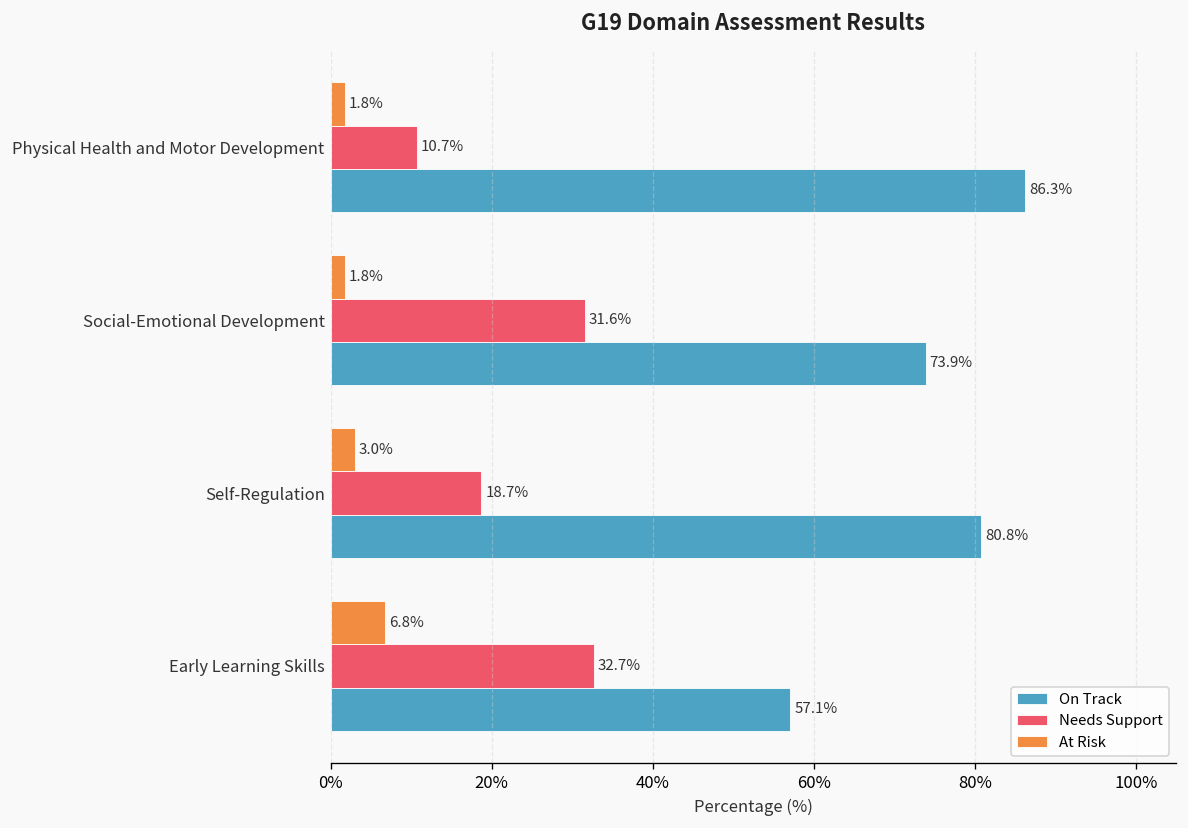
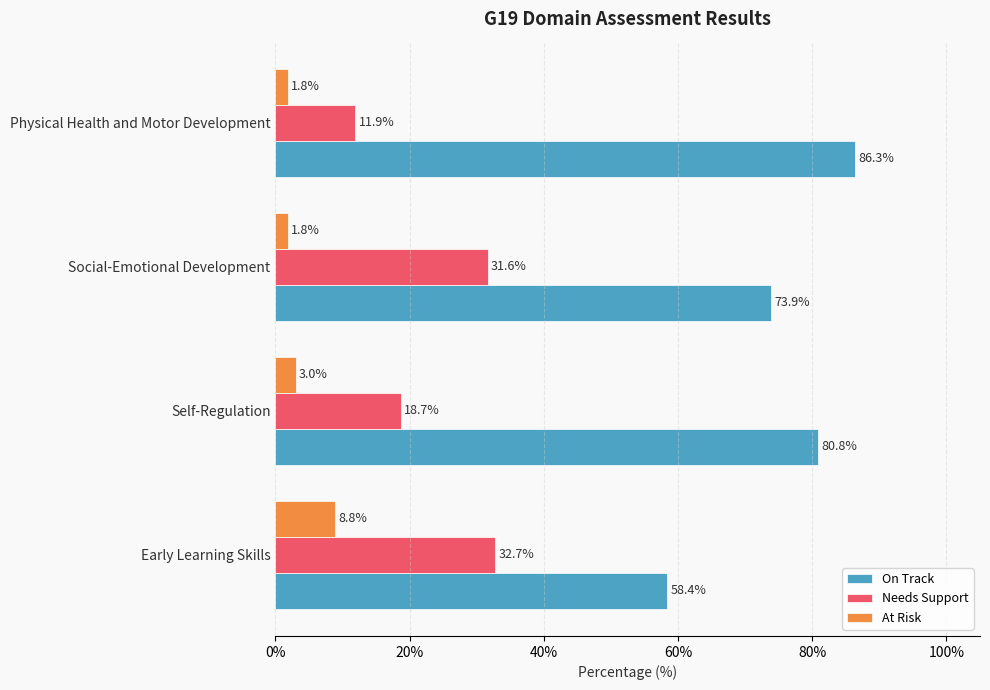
Needs Support, Physical Health and Motor Development: 10.7% -> 11.9%
At Risk, Early Learning Skills: 6.8% -> 8.8%
On Track, Early Learning Skills: 57.1% -> 58.4%
